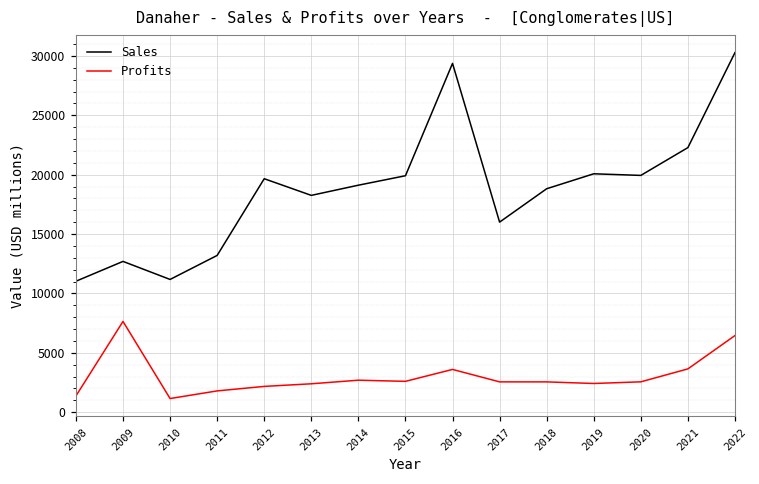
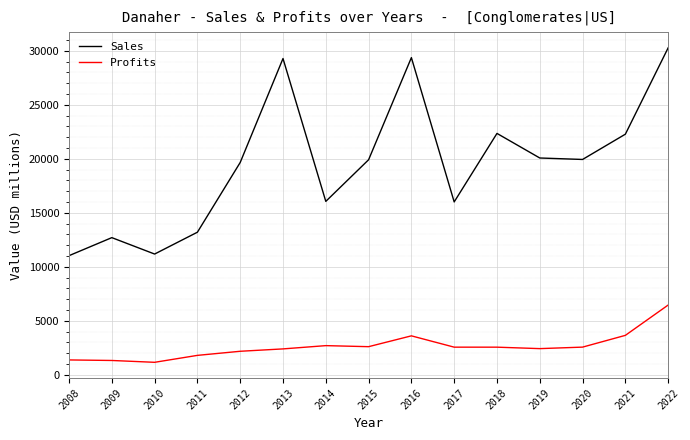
Profits, 2009: 7600 -> 1300
Sales, 2013: 18300 -> 29300
Sales, 2014: 19100 -> 16100
Sales, 2018: 18800 -> 22400
